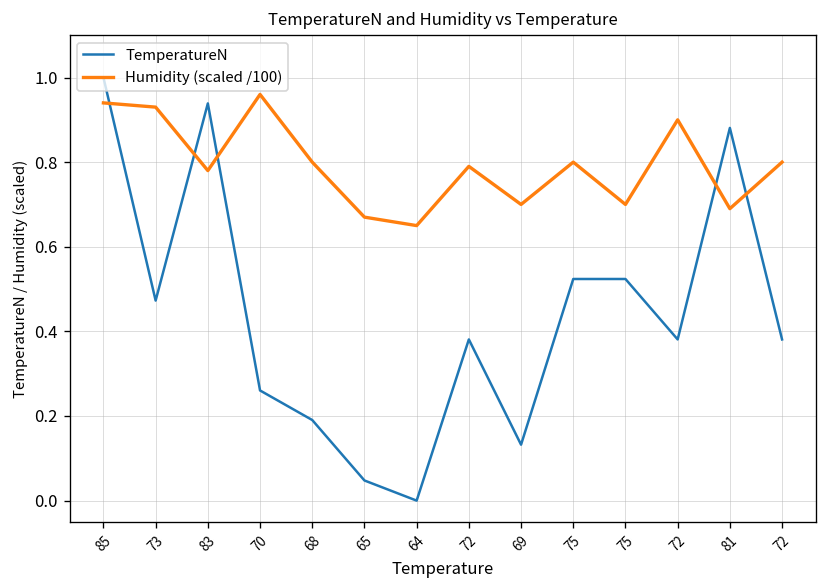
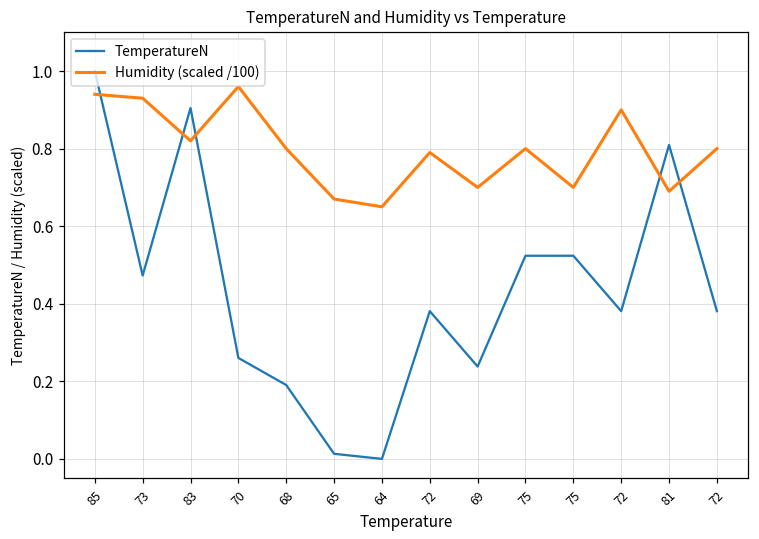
TemperatureN, 83: 0.94 -> 0.90
Humidity (scaled /100), 83: 0.78 -> 0.82
TemperatureN, 65: 0.05 -> 0.01
TemperatureN, 69: 0.13 -> 0.24
TemperatureN, 81: 0.88 -> 0.81
